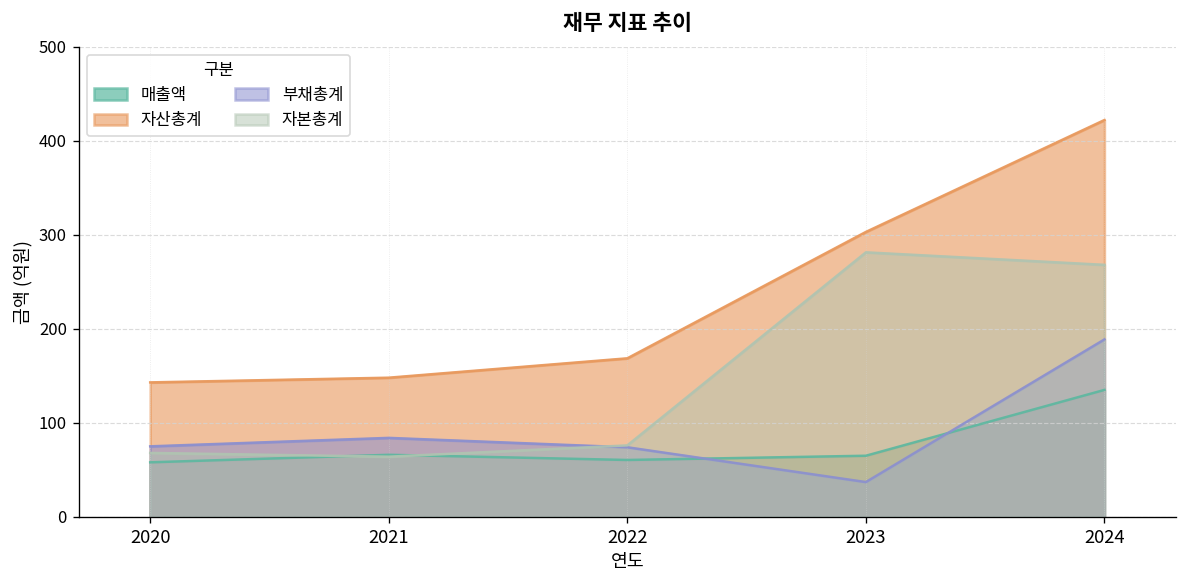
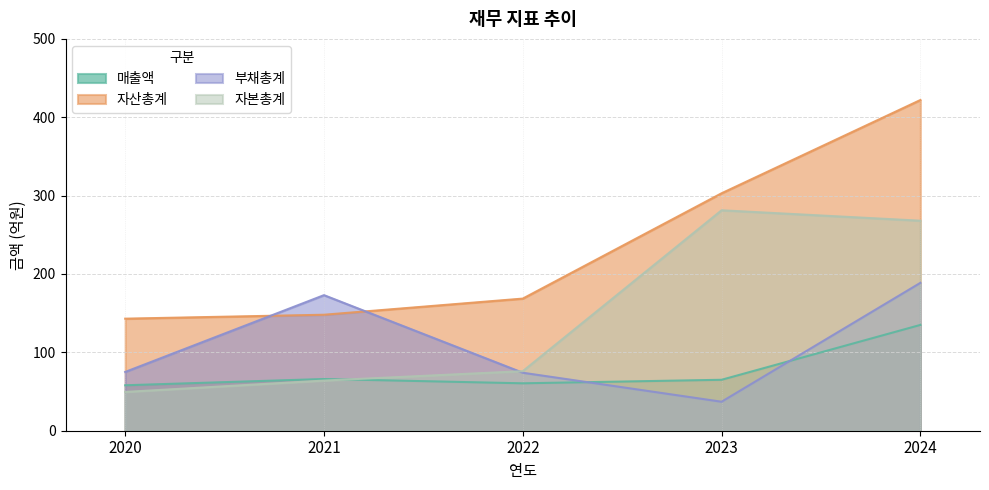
자본총계, 2020: 70 -> 50
부채총계, 2021: 80 -> 170
